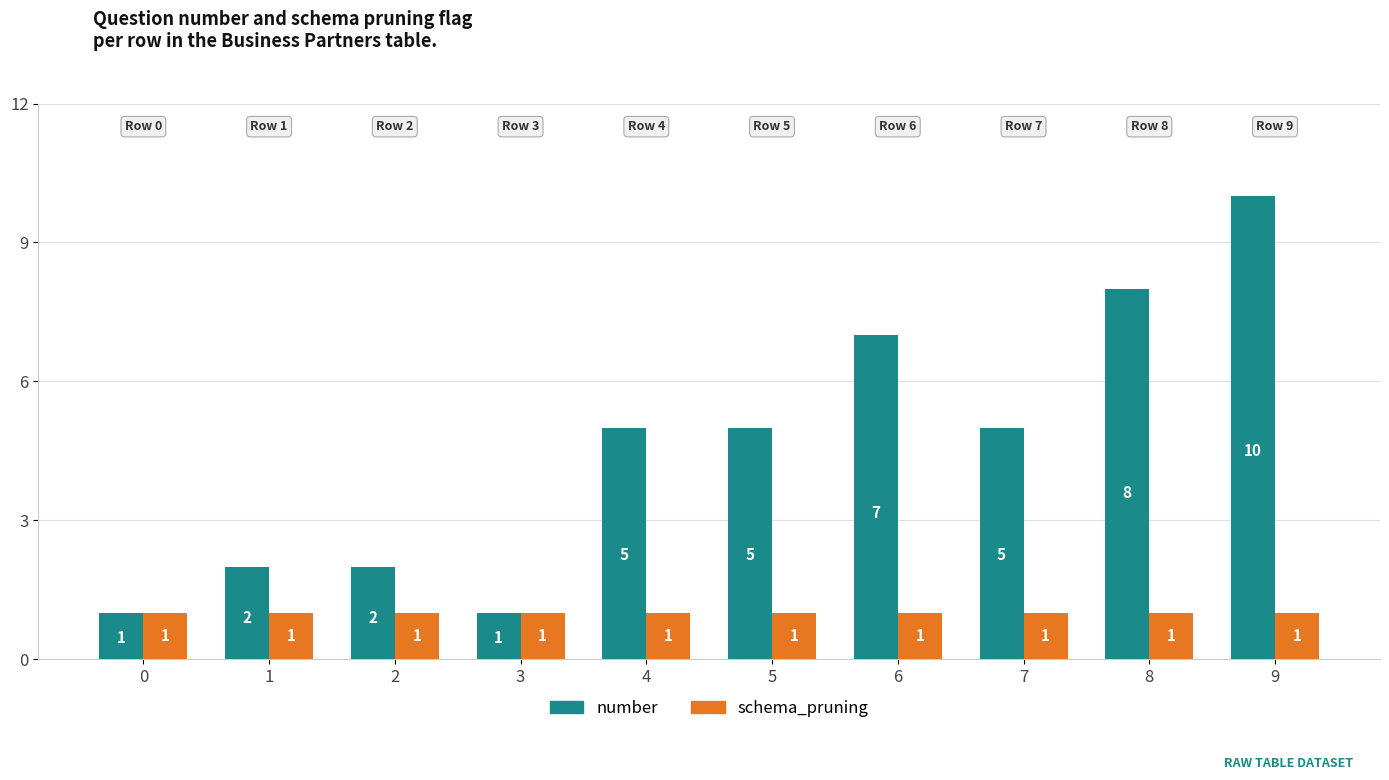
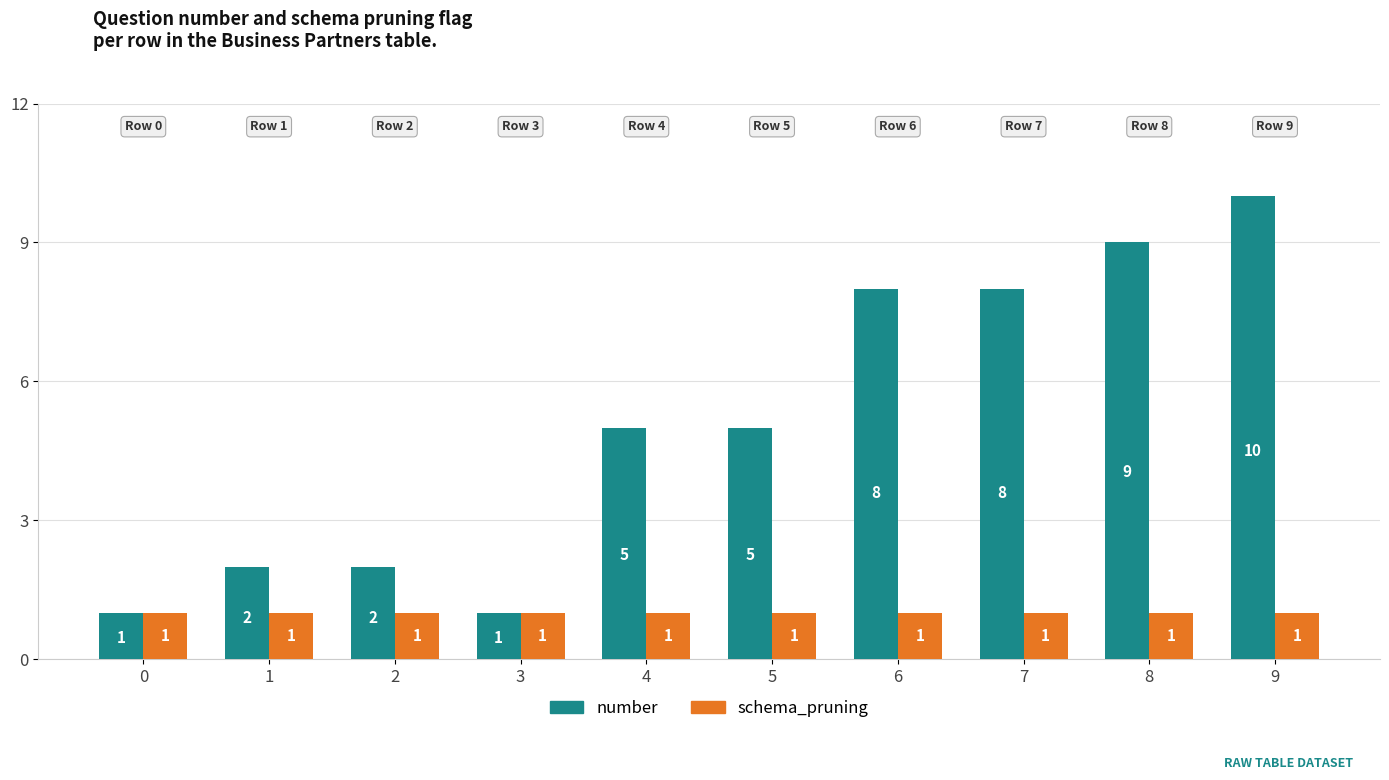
number, 6: 7 -> 8
number, 7: 5 -> 8
number, 8: 8 -> 9
